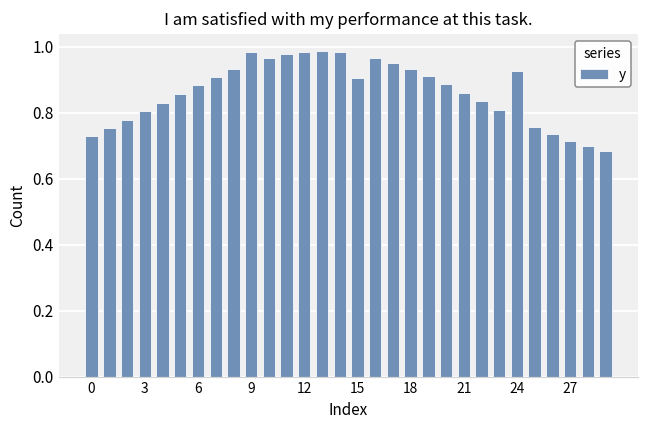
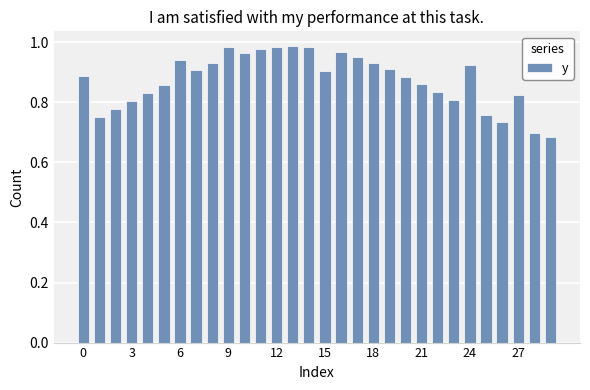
0: 0.73 -> 0.89
6: 0.88 -> 0.94
27: 0.71 -> 0.82
